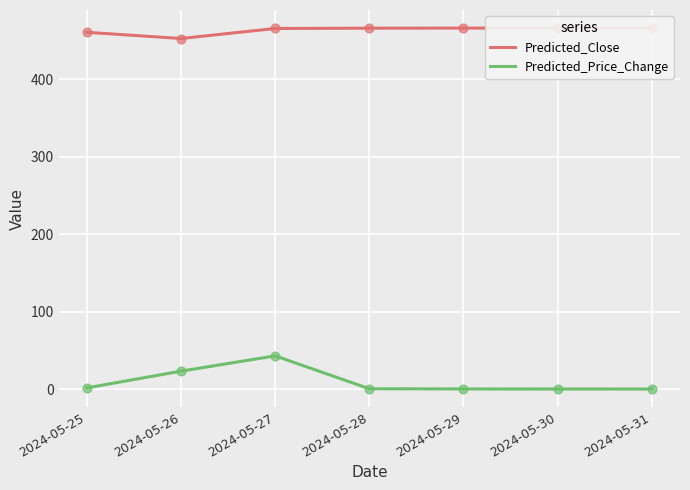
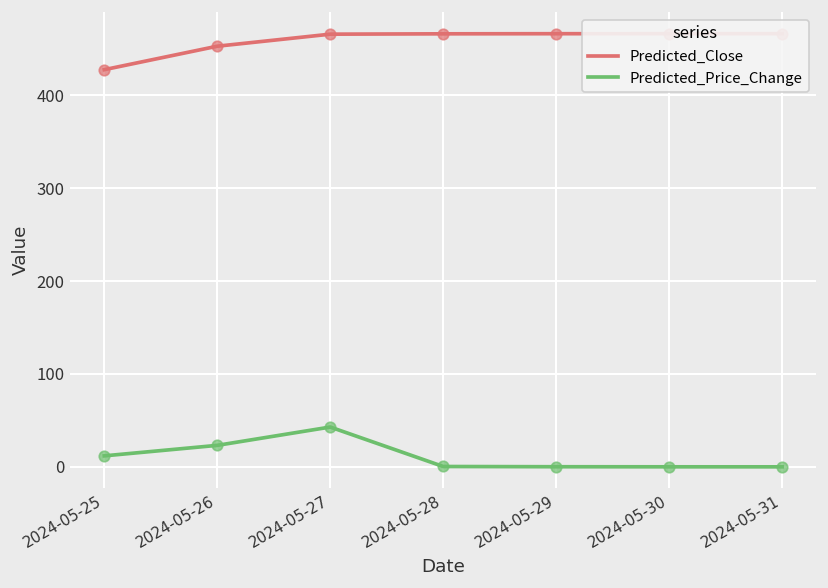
Predicted_Close, 2024-05-25: 460 -> 430
Predicted_Price_Change, 2024-05-25: 0 -> 10
